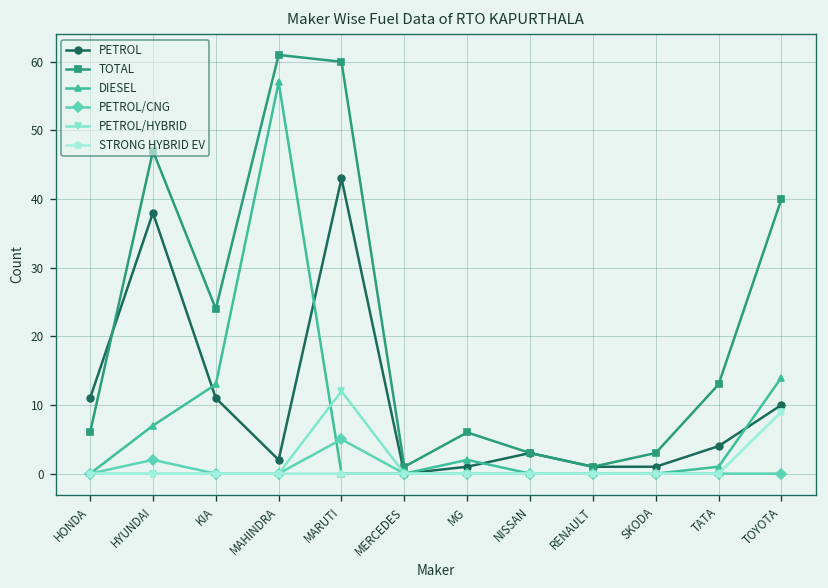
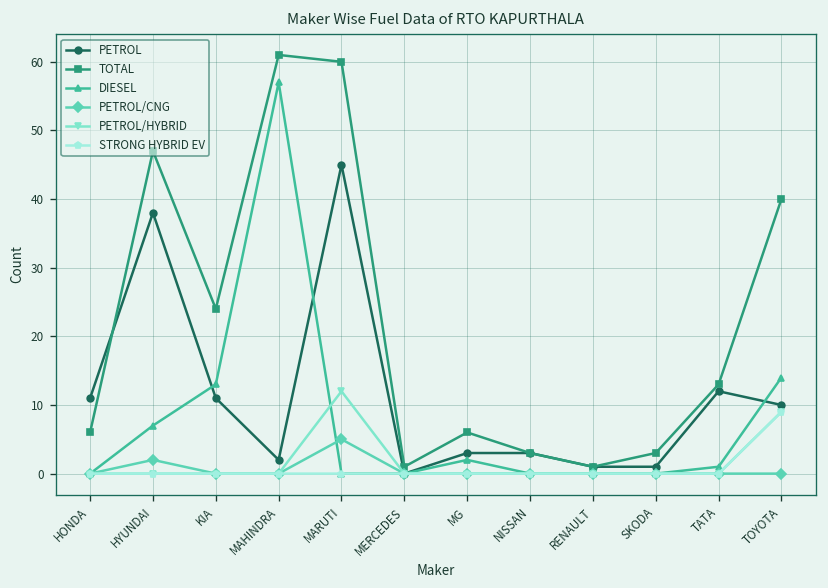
PETROL, MARUTI: 43 -> 45
PETROL, MG: 1 -> 3
PETROL, TATA: 4 -> 12
